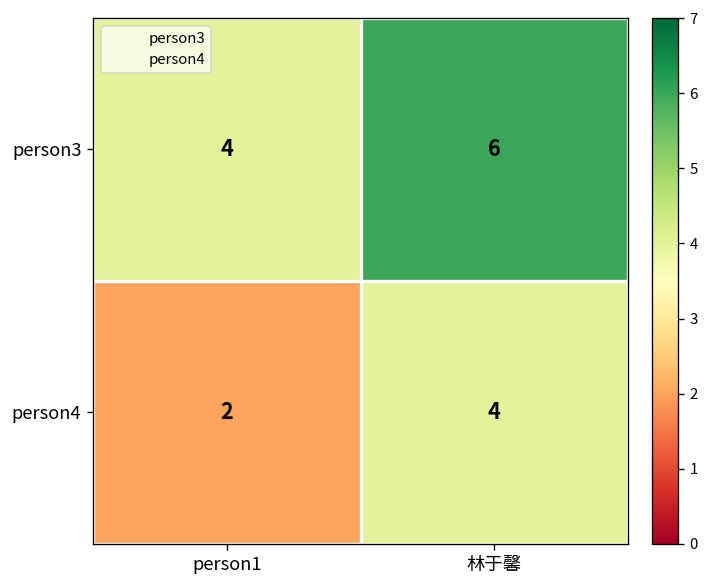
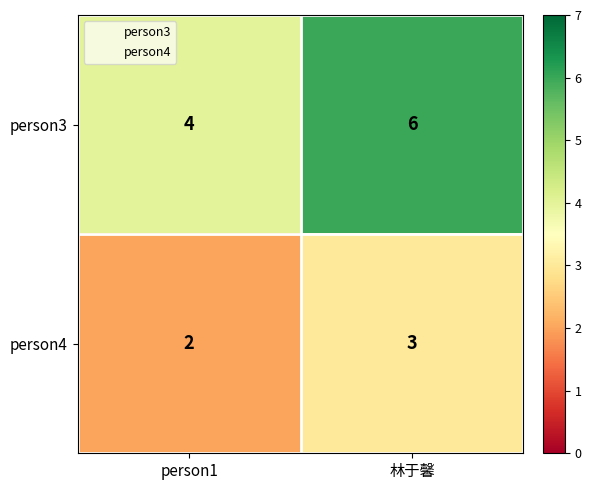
person4, 林于馨: 4 -> 3
